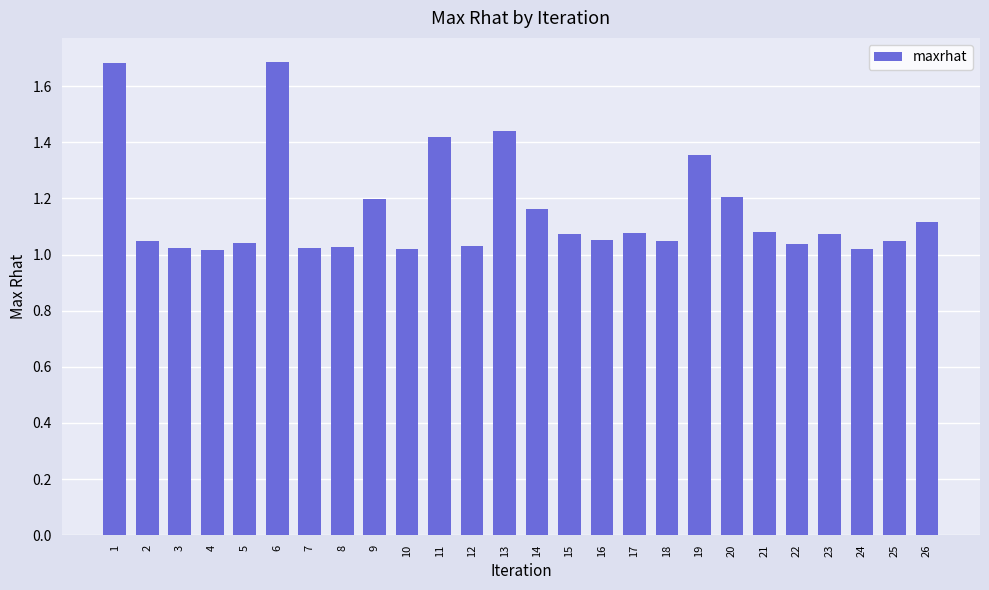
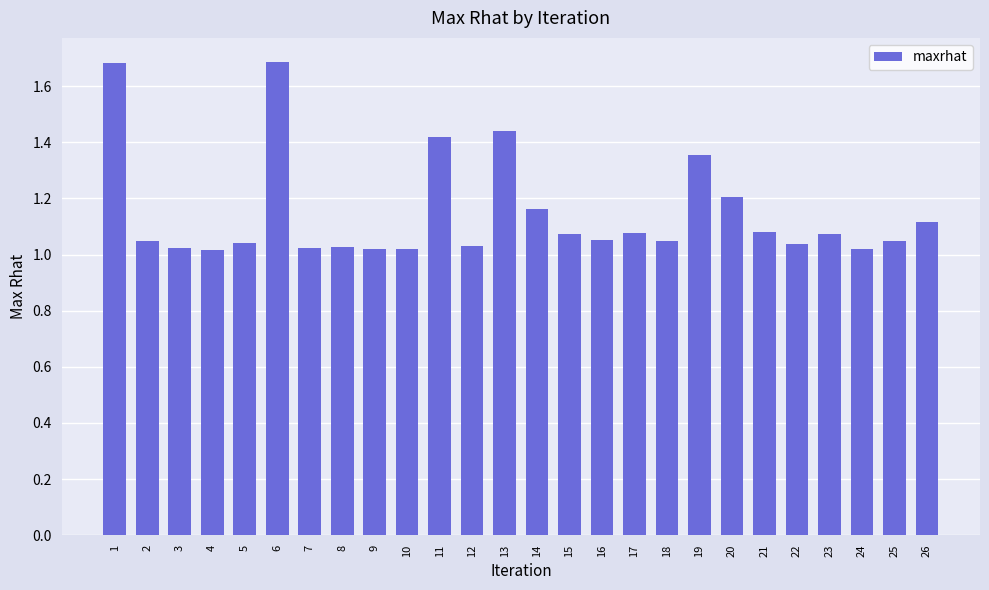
9: 1.20 -> 1.02
